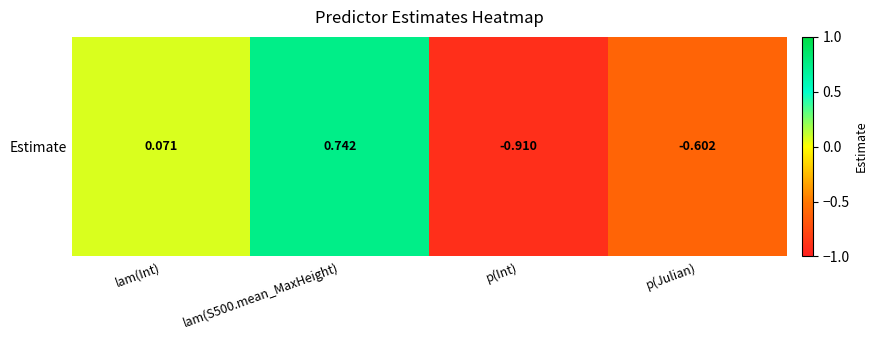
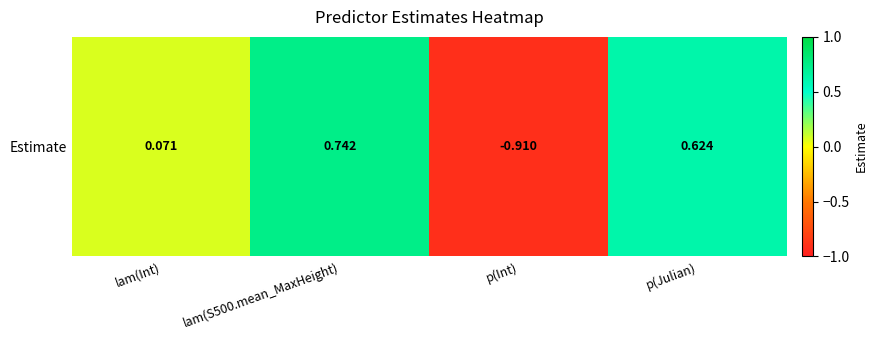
Estimate, p(Julian): -0.602 -> 0.624
